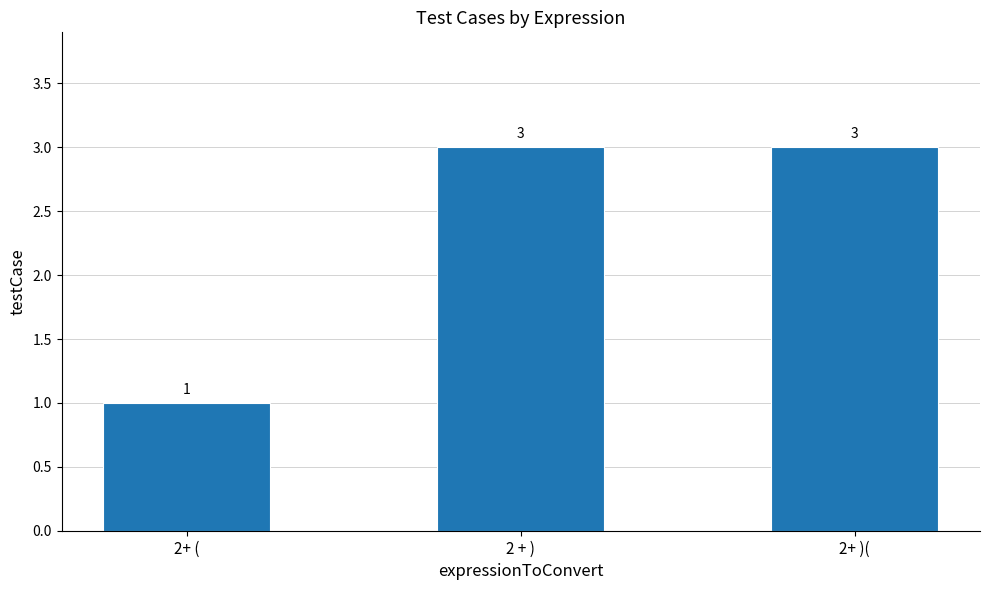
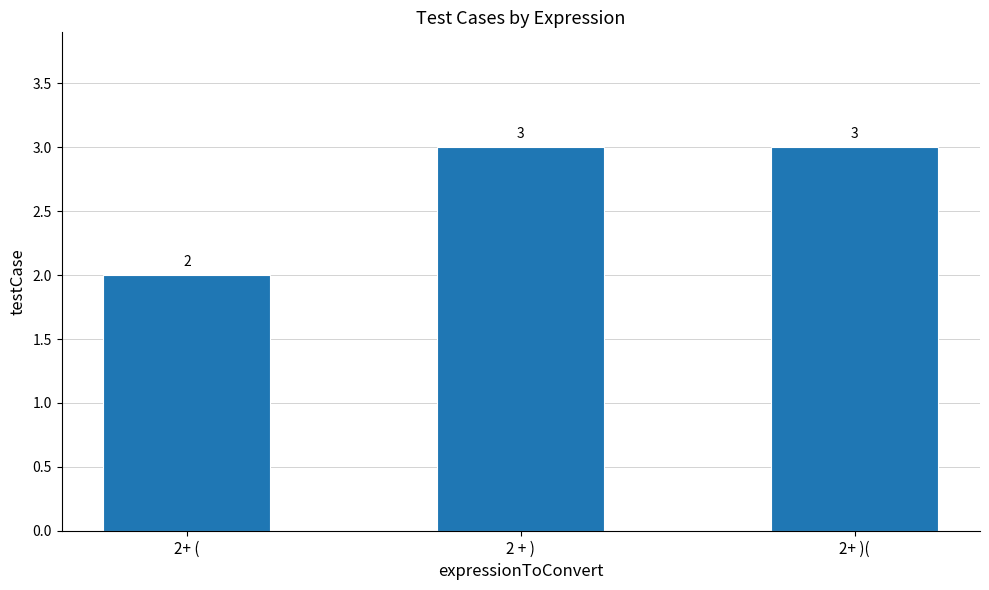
2+ (: 1 -> 2
